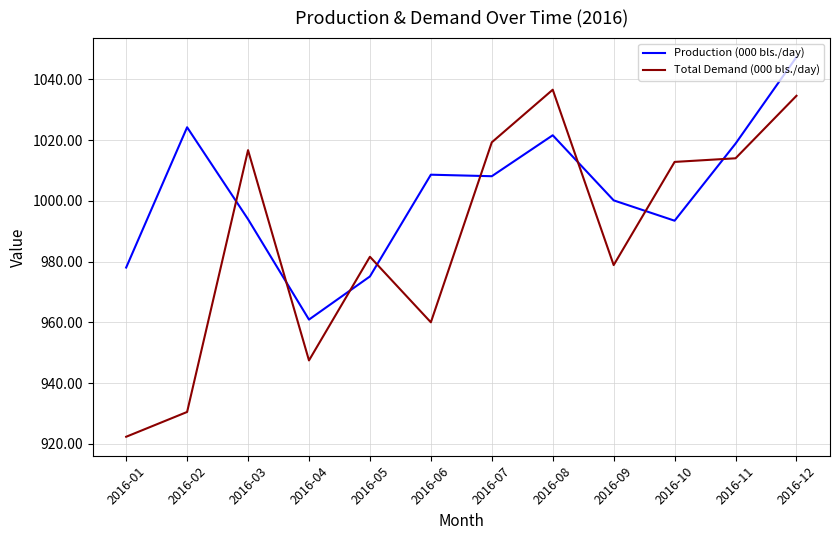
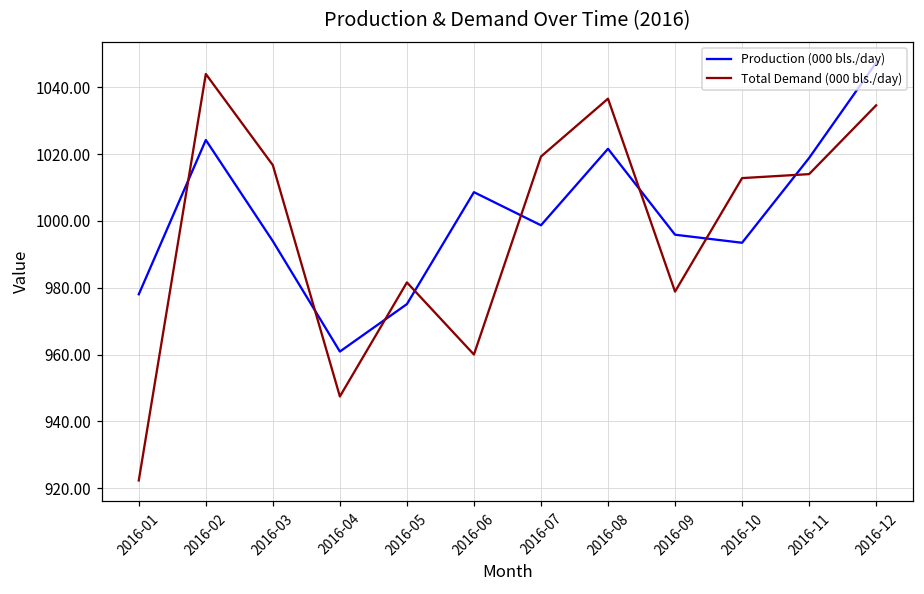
Total Demand (000 bls./day), 2016-02: 930 -> 1044
Production (000 bls./day), 2016-07: 1008 -> 999
Production (000 bls./day), 2016-09: 1000 -> 996
